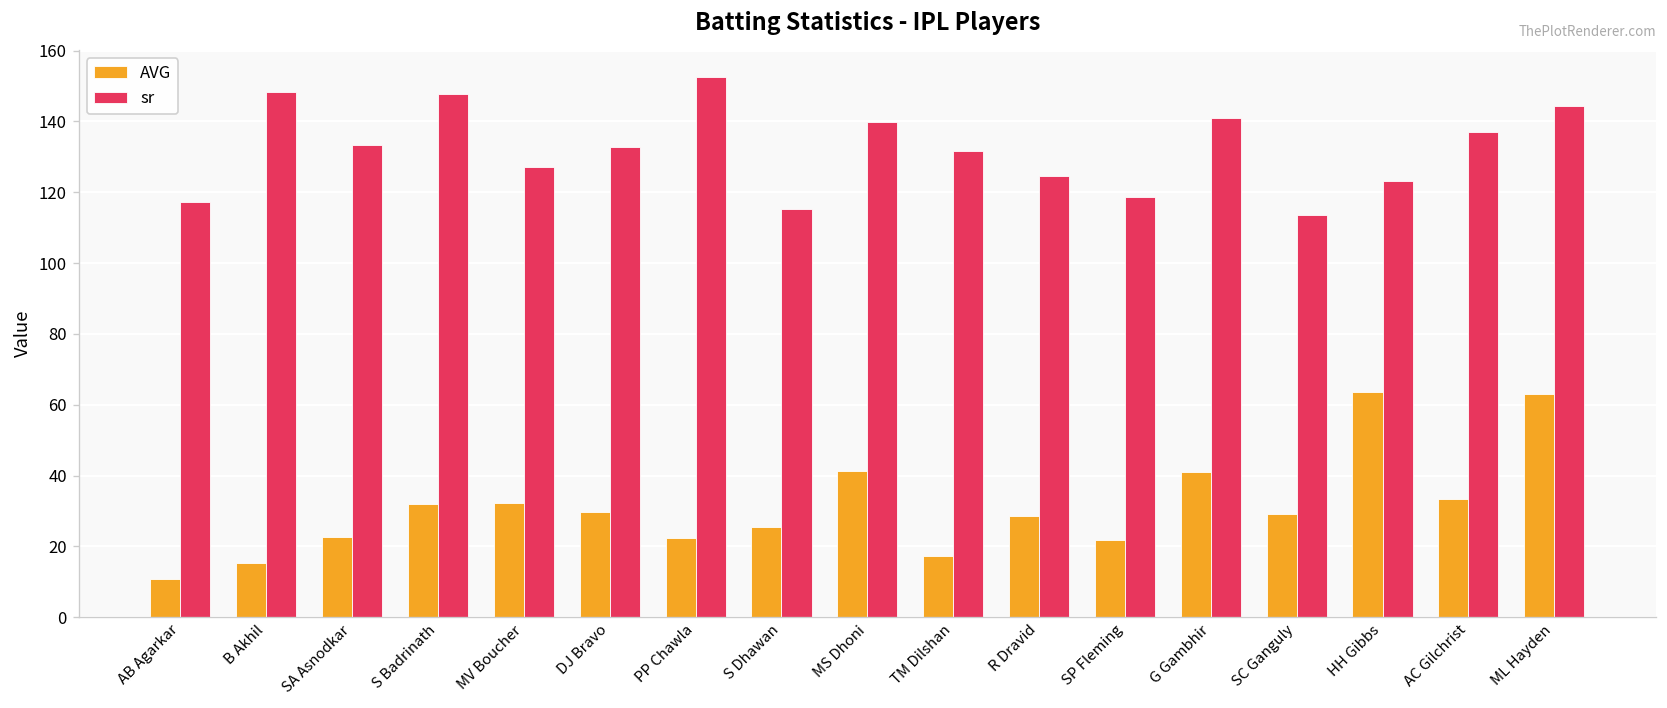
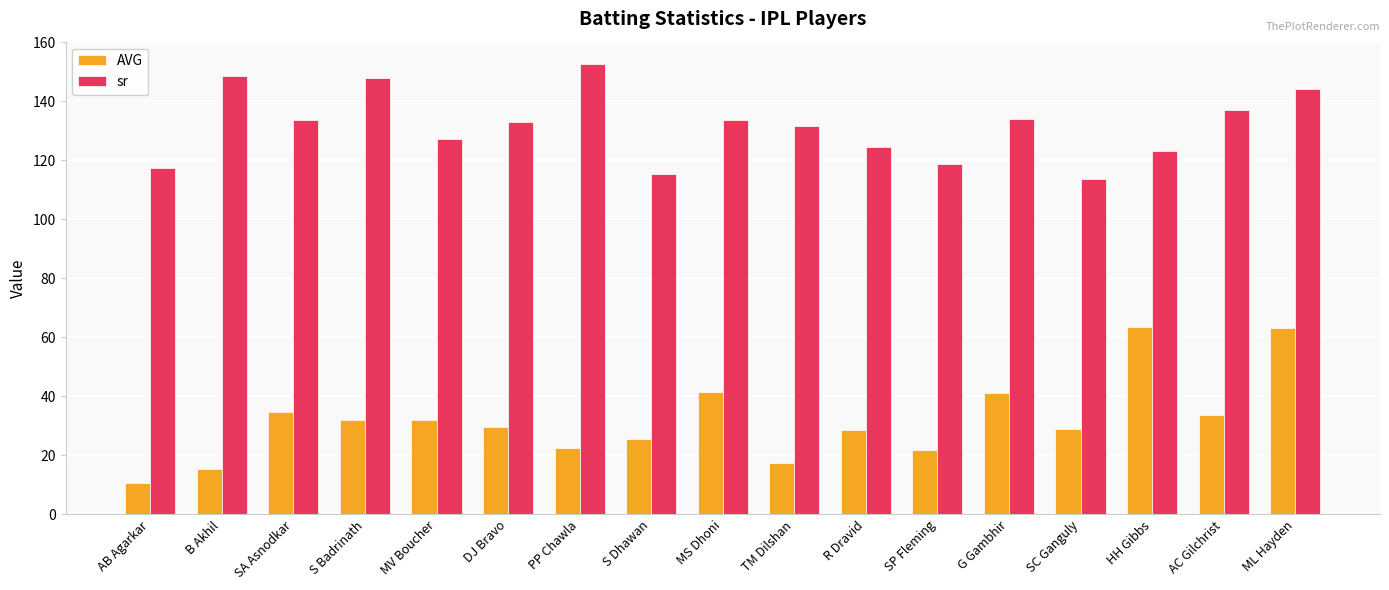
AVG, SA Asnodkar: 23 -> 35
sr, MS Dhoni: 140 -> 134
sr, G Gambhir: 141 -> 134
